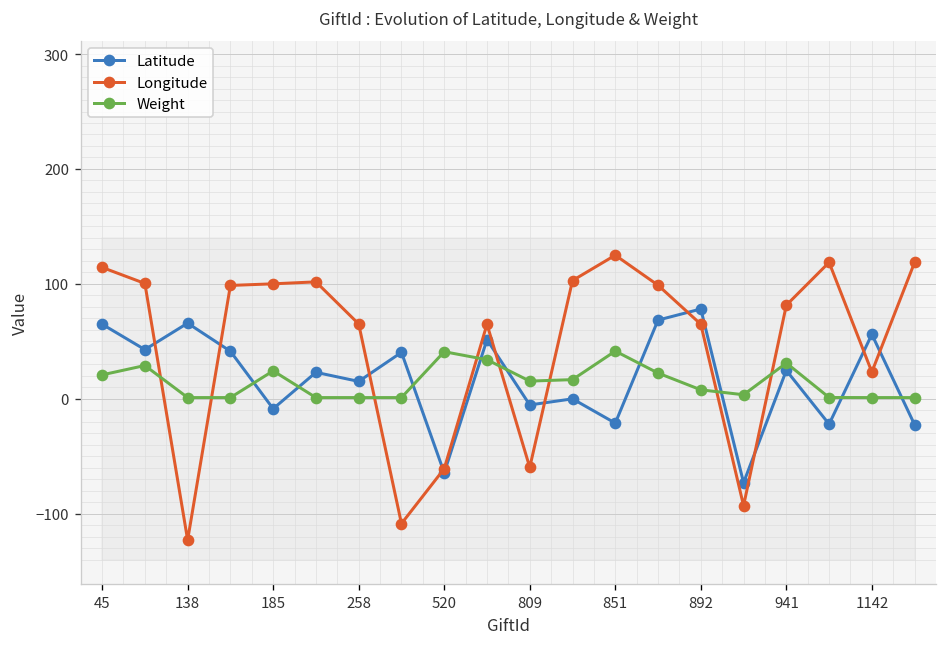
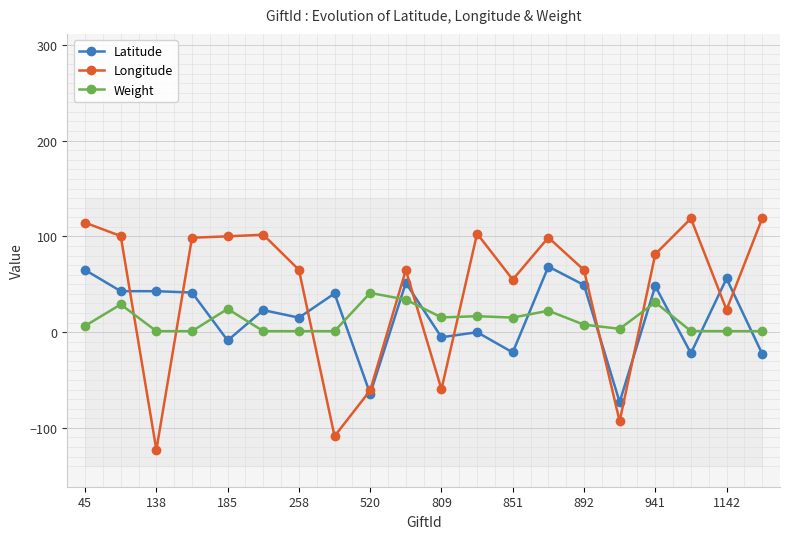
Weight, 45: 20 -> 10
Latitude, 138: 70 -> 40
Longitude, 851: 120 -> 50
Weight, 851: 40 -> 20
Latitude, 892: 80 -> 50
Latitude, 941: 20 -> 50
